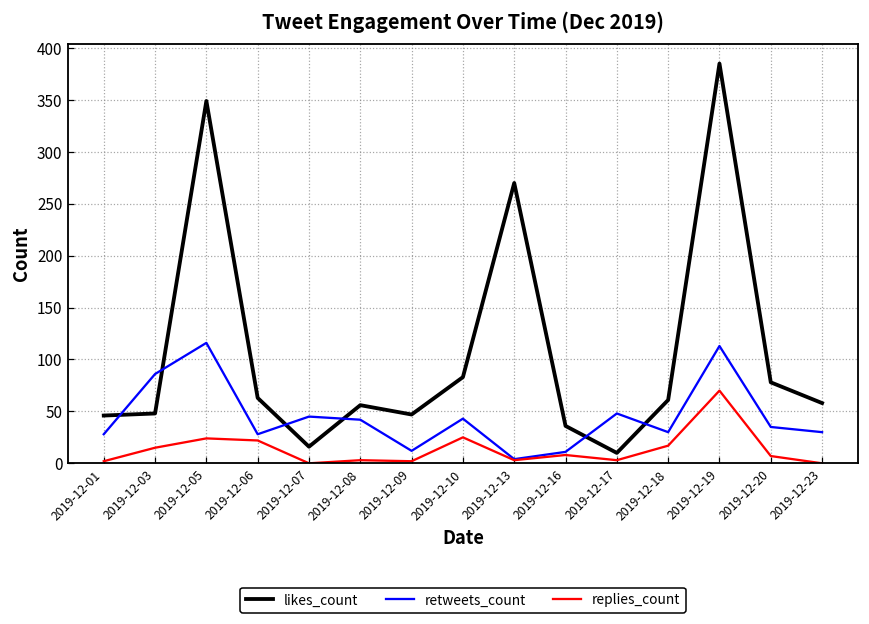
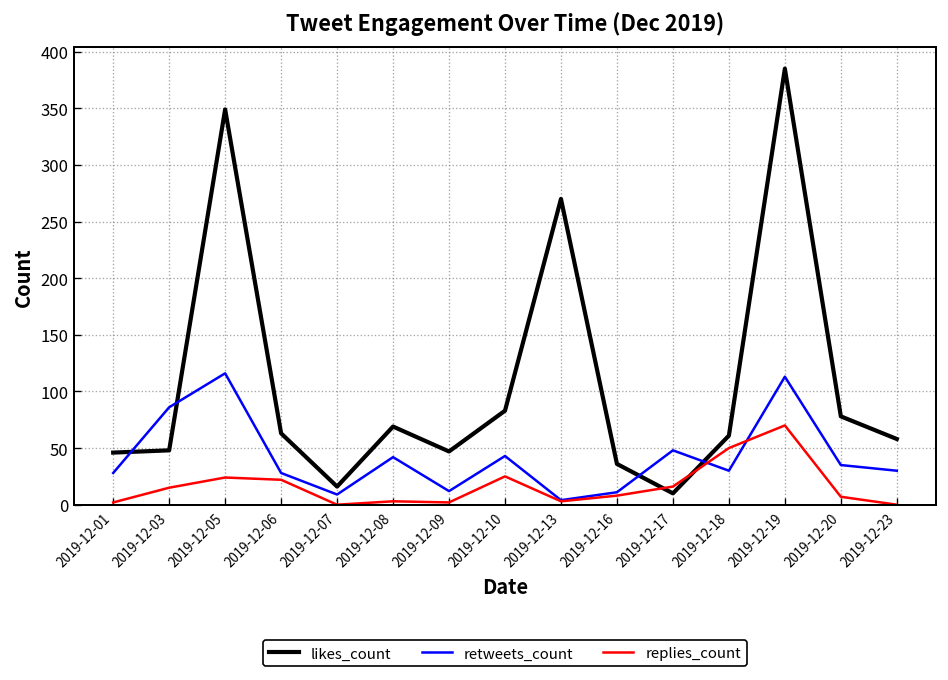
retweets_count, 2019-12-07: 50 -> 10
likes_count, 2019-12-08: 60 -> 70
replies_count, 2019-12-17: 0 -> 20
replies_count, 2019-12-18: 20 -> 50
